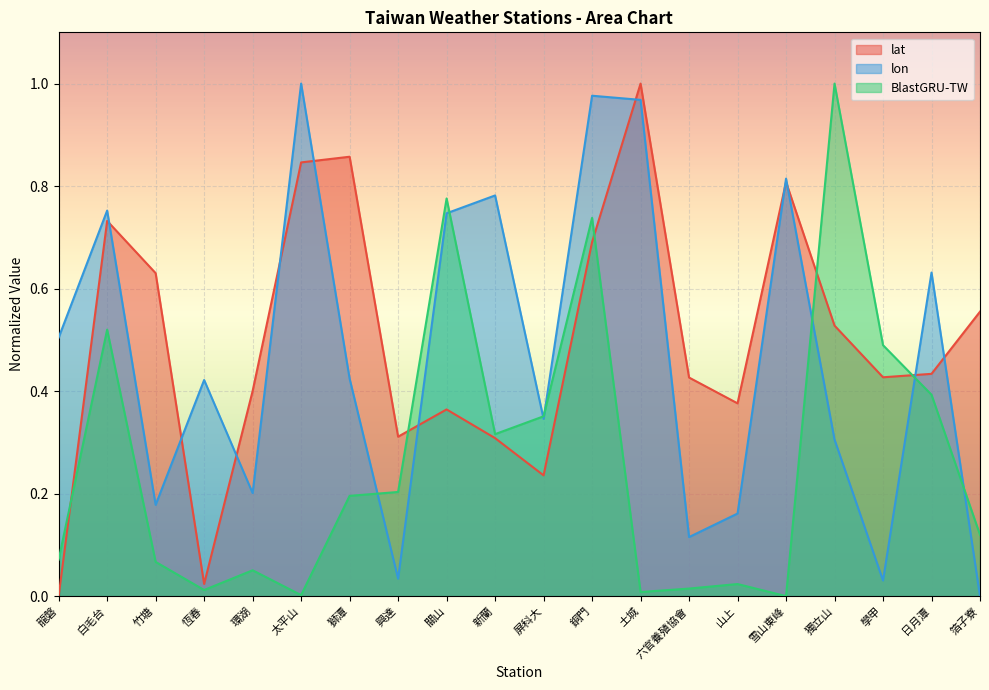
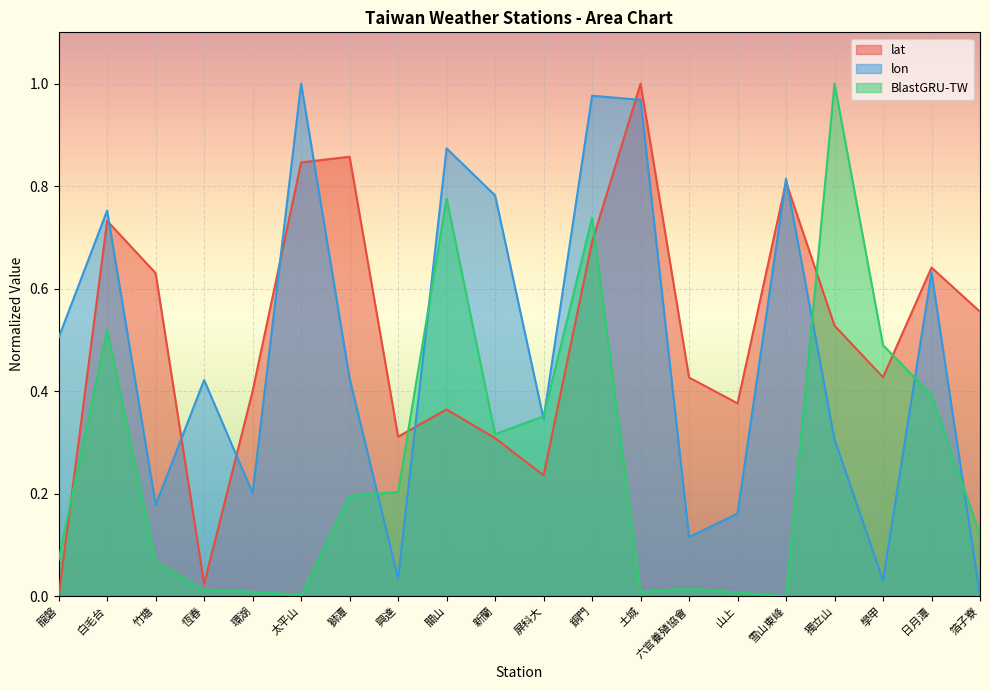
BlastGRU-TW, 環湖: 0.05 -> 0.01
lon, 關山: 0.75 -> 0.87
BlastGRU-TW, 山上: 0.02 -> 0.01
lat, 日月潭: 0.43 -> 0.64
